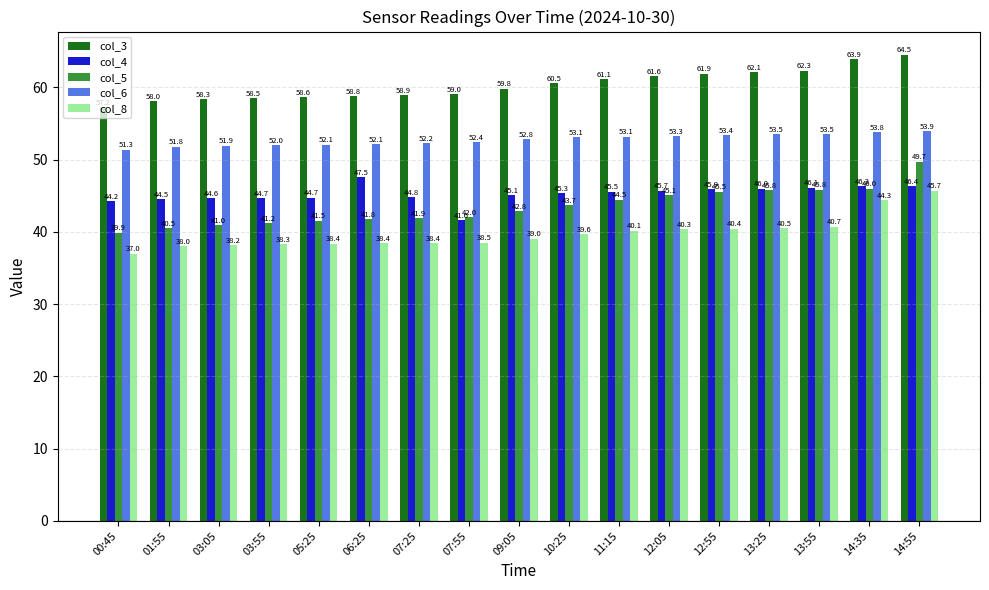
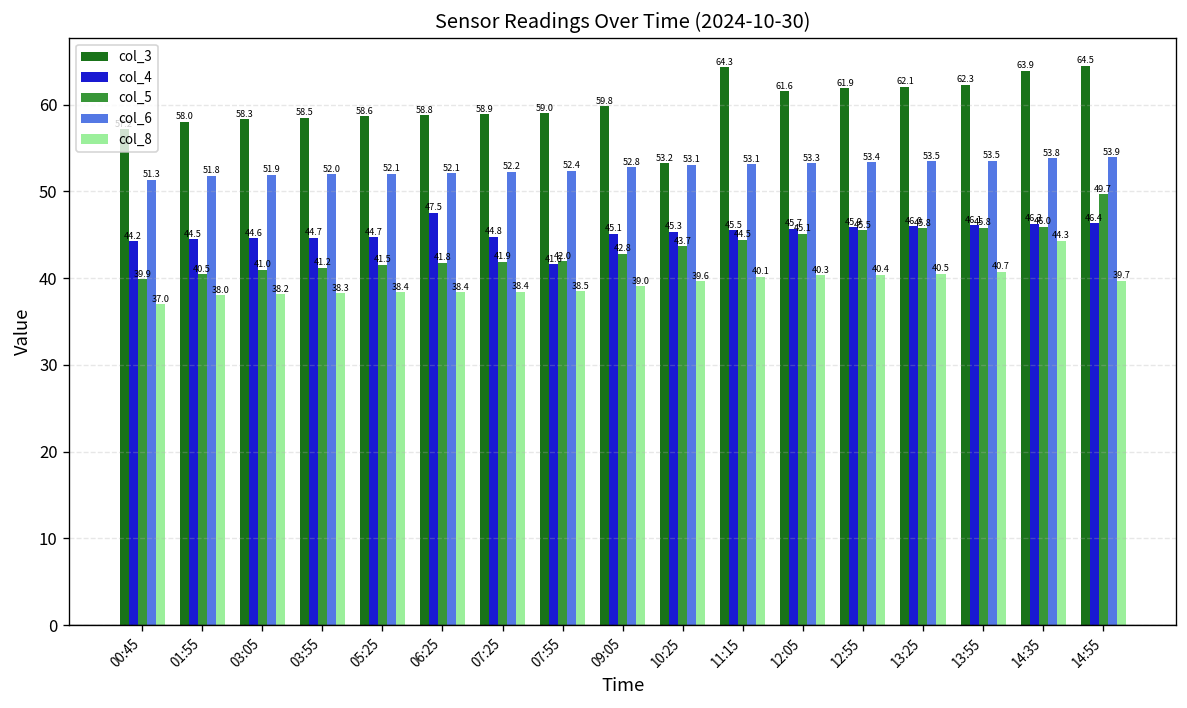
col_3, 10:25: 60.5 -> 53.2
col_3, 11:15: 61.1 -> 64.3
col_8, 14:55: 45.7 -> 39.7
